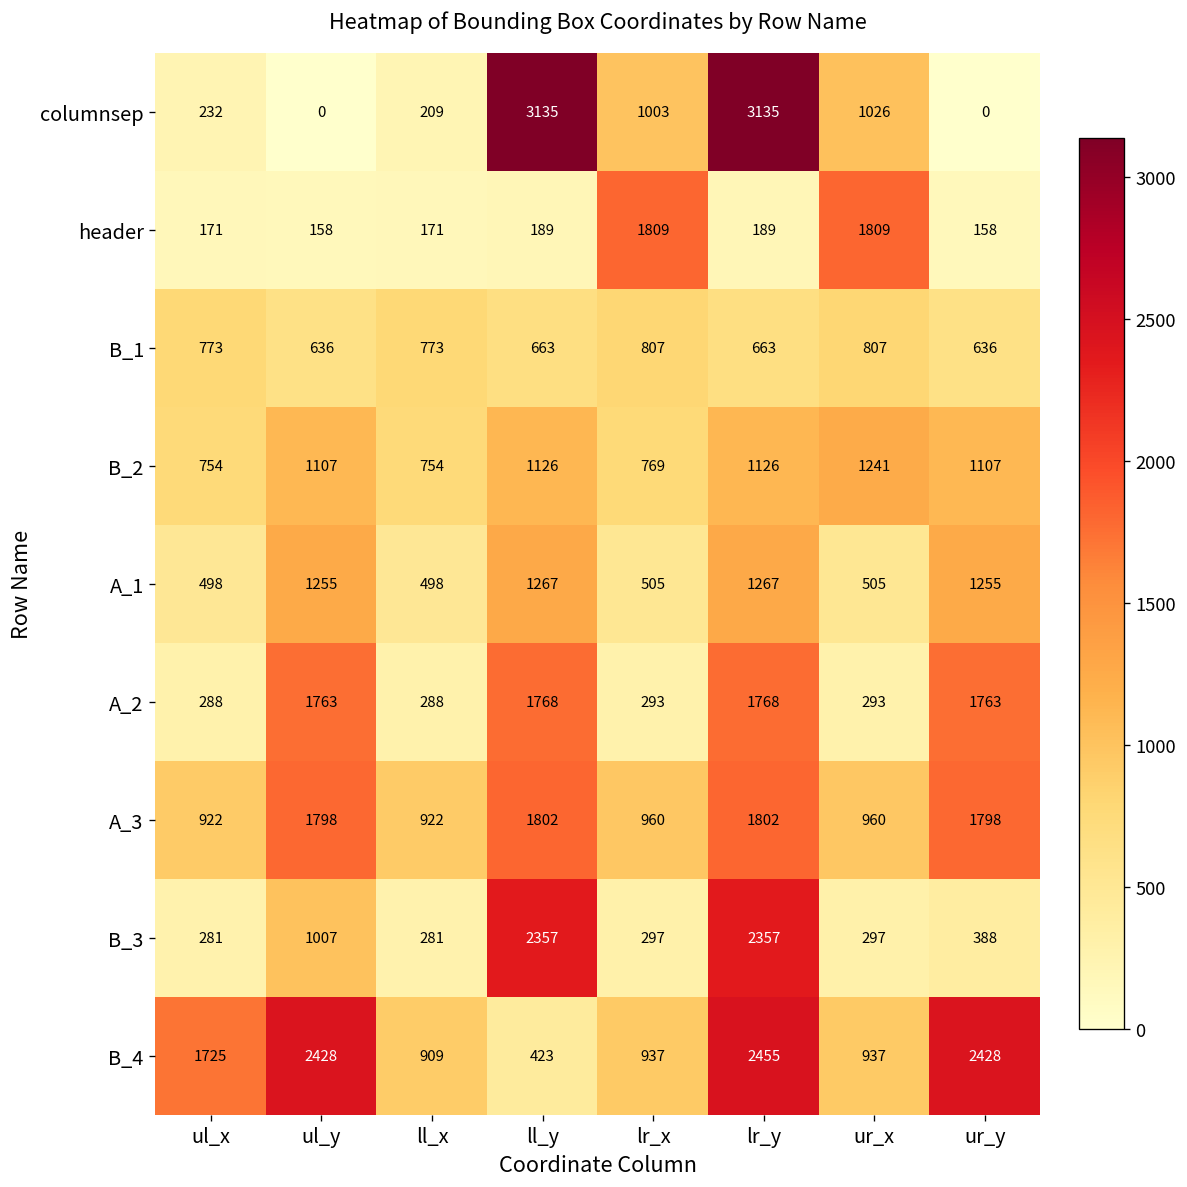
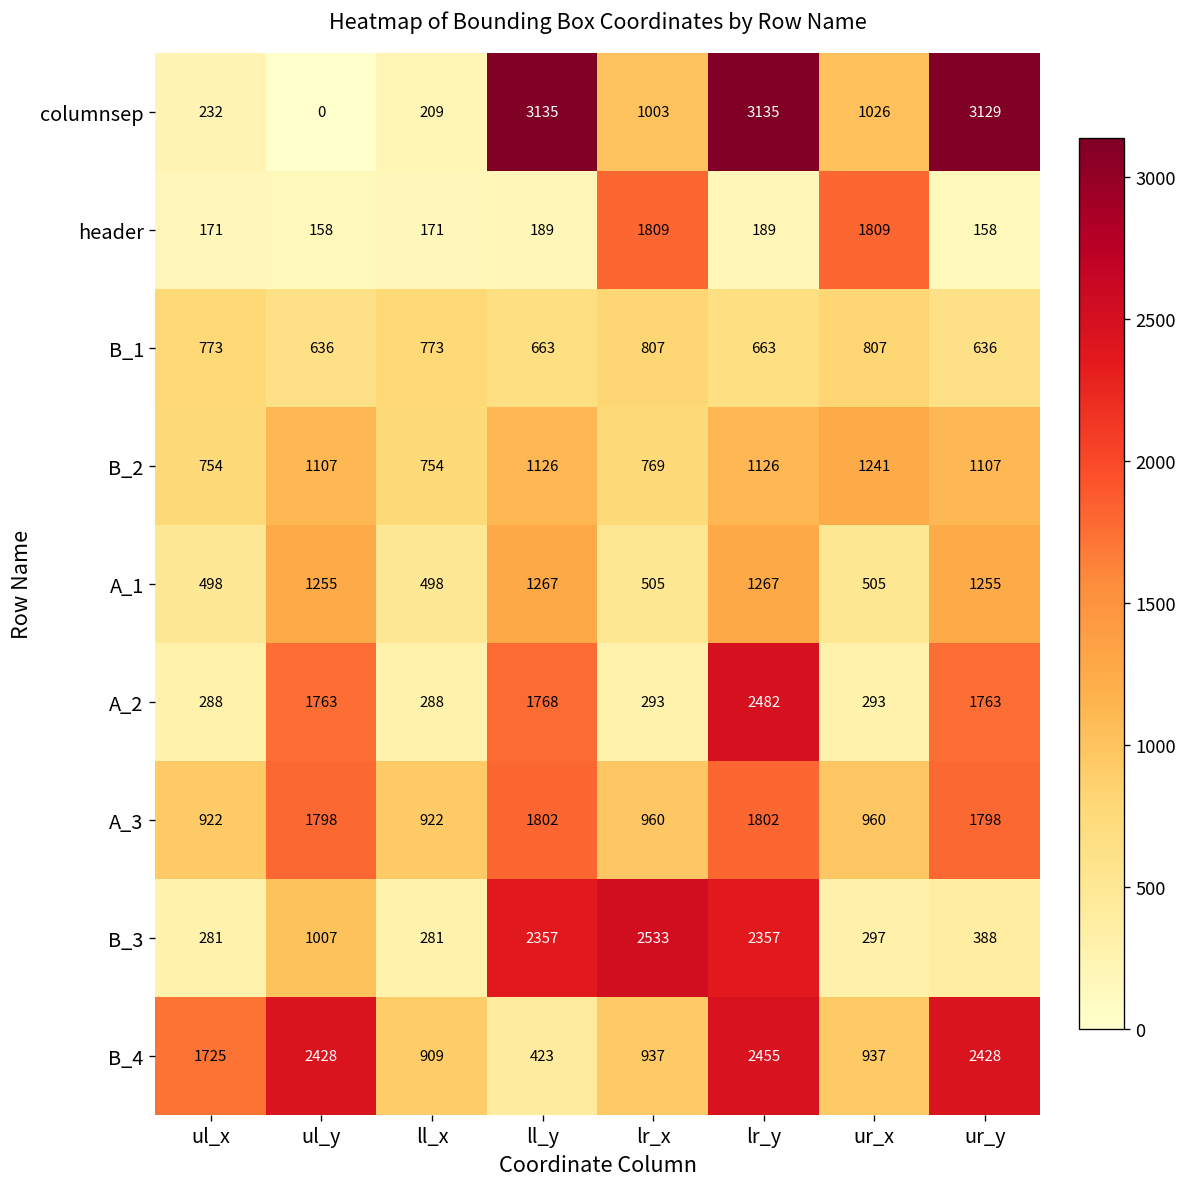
columnsep, ur_y: 0 -> 3129
A_2, lr_y: 1768 -> 2482
B_3, lr_x: 297 -> 2533
